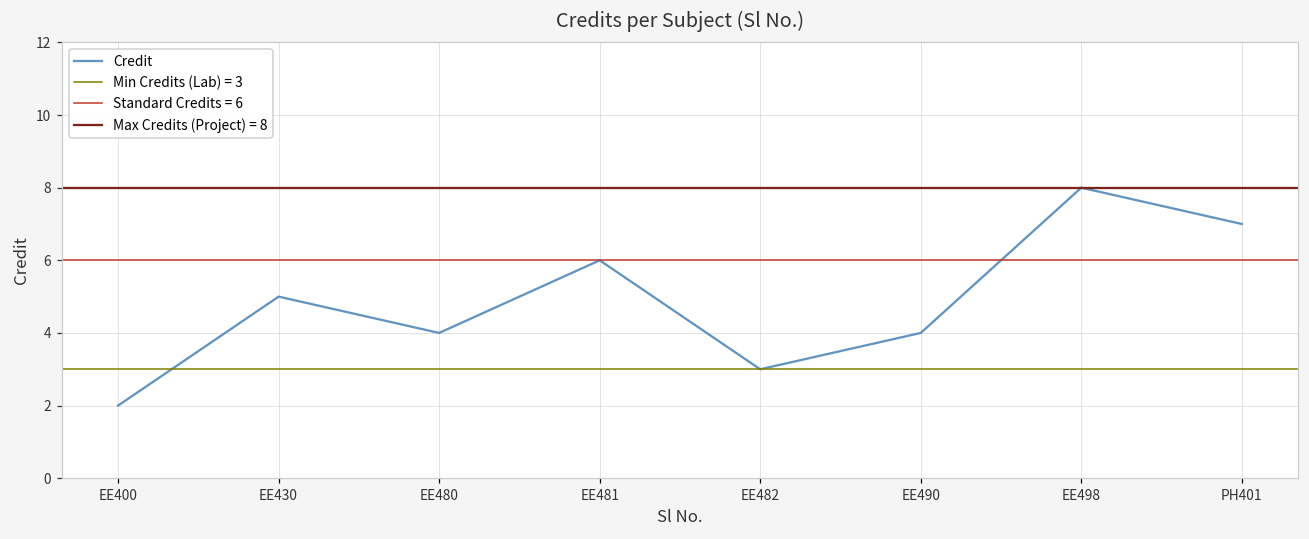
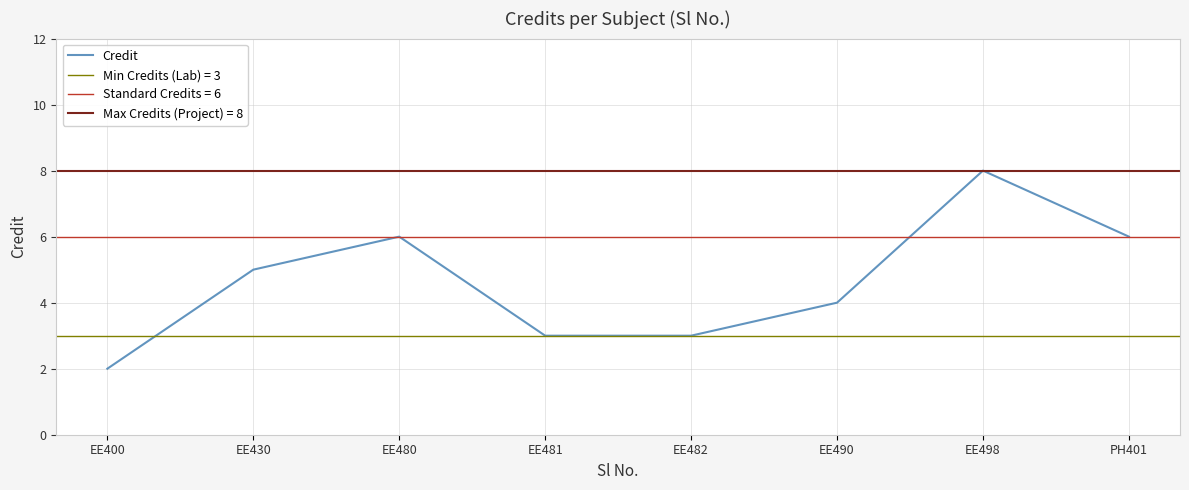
EE480: 4 -> 6
EE481: 6 -> 3
PH401: 7 -> 6
